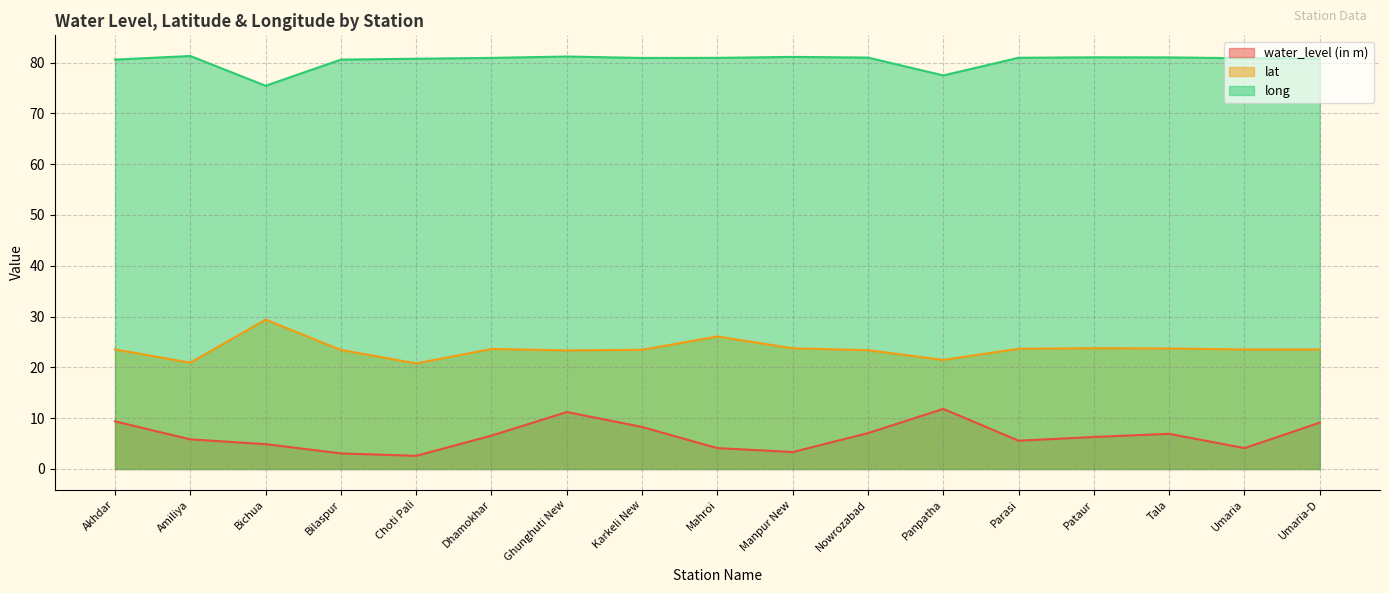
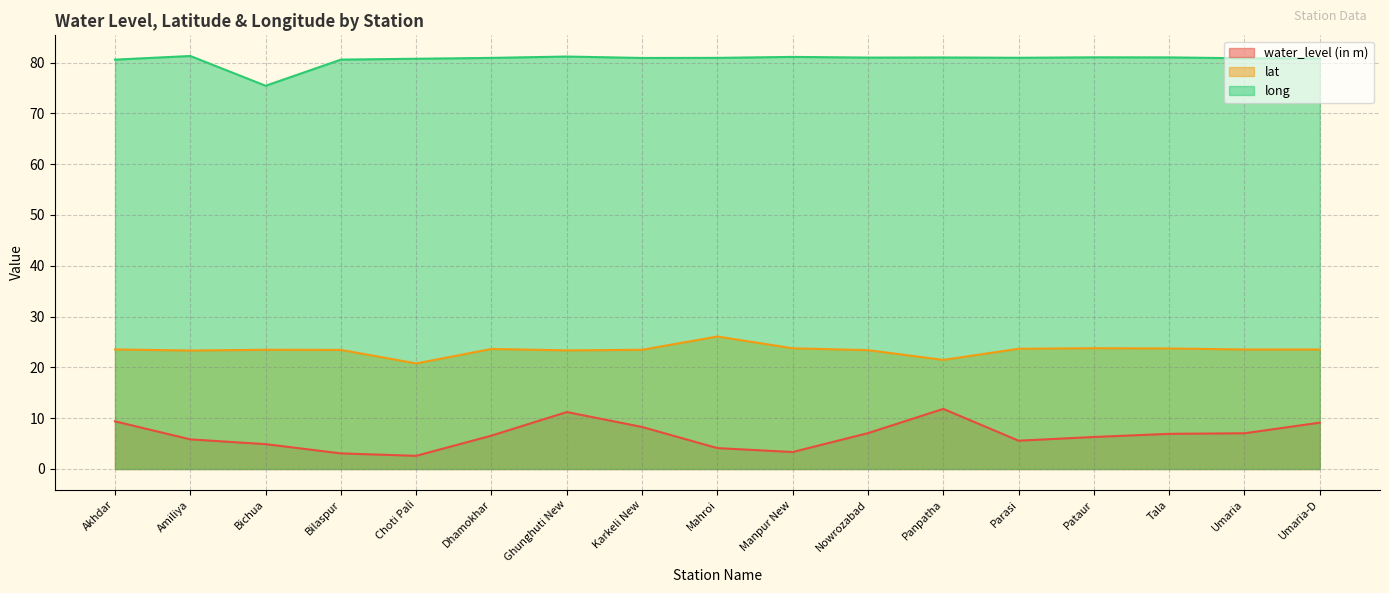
lat, Amiliya: 21 -> 23
lat, Bichua: 29 -> 23
long, Panpatha: 77 -> 81
water_level (in m), Umaria: 4 -> 7
